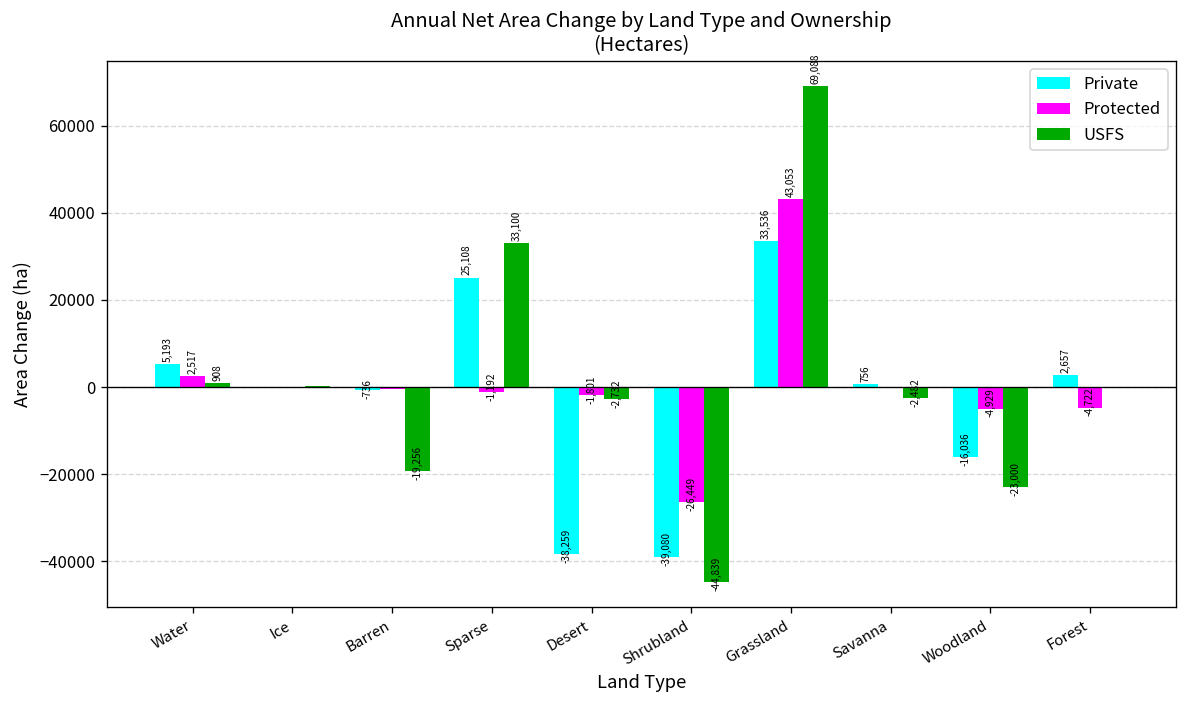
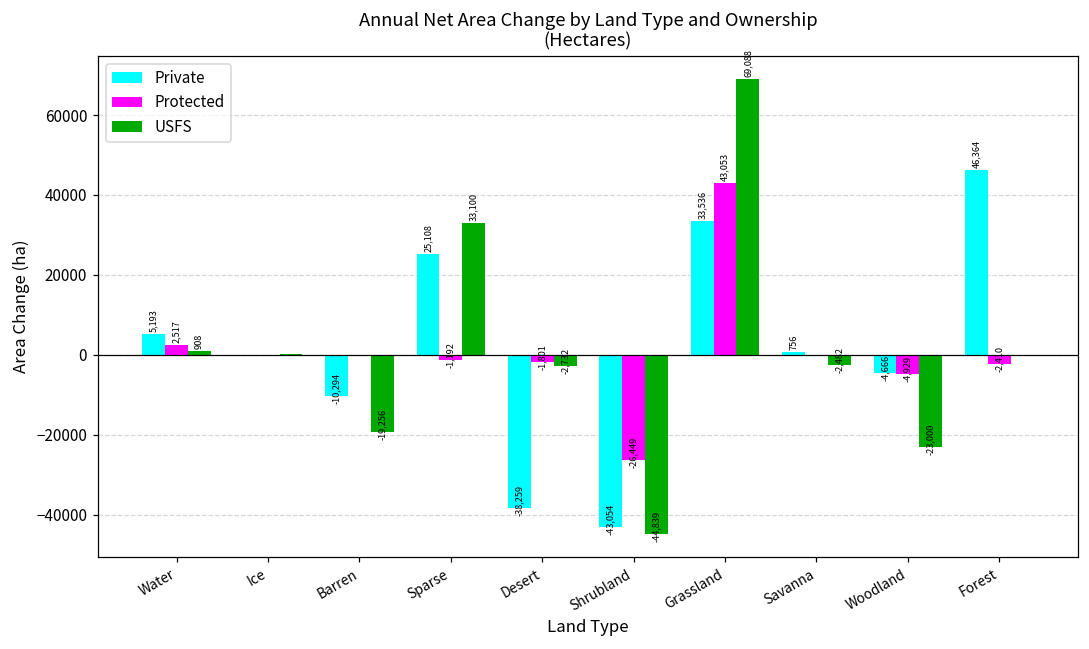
Private, Barren: -736 -> -10,294
Private, Shrubland: -39,080 -> -43,054
Private, Woodland: -16,036 -> -4,666
Private, Forest: 2,657 -> 46,364
Protected, Forest: -4,722 -> -2,410
